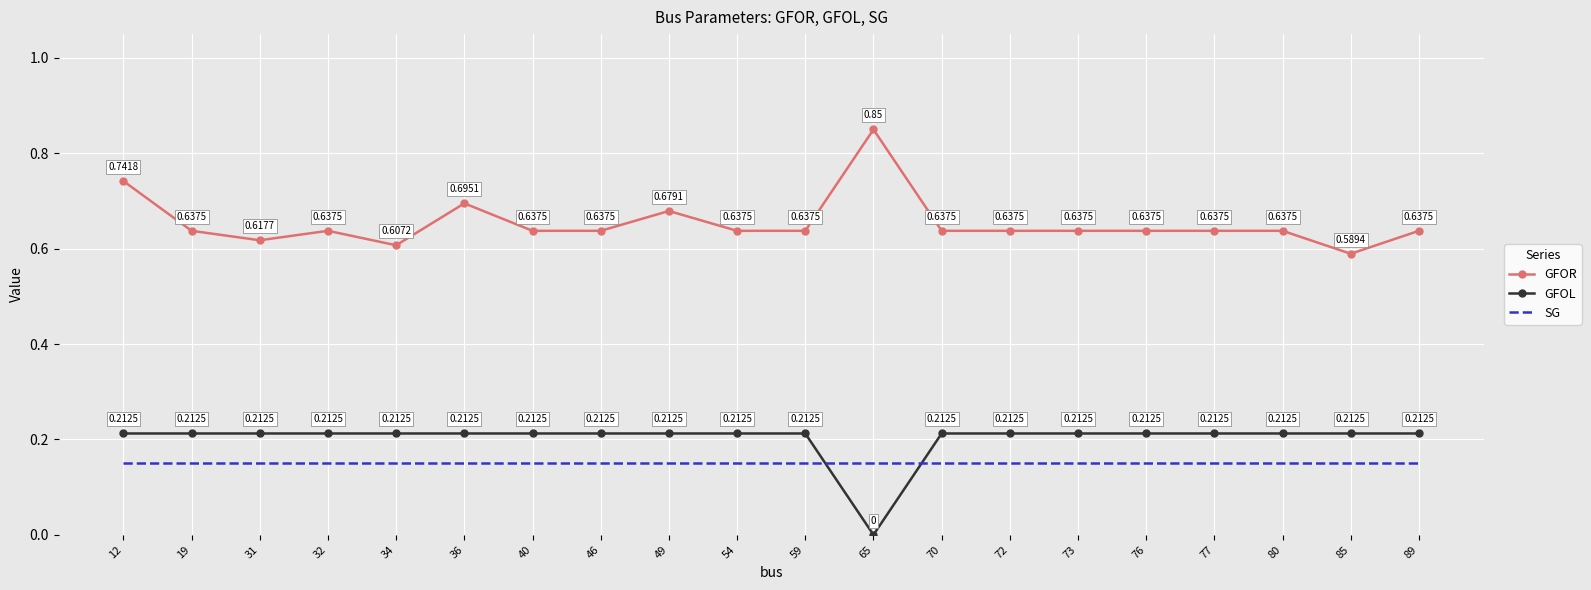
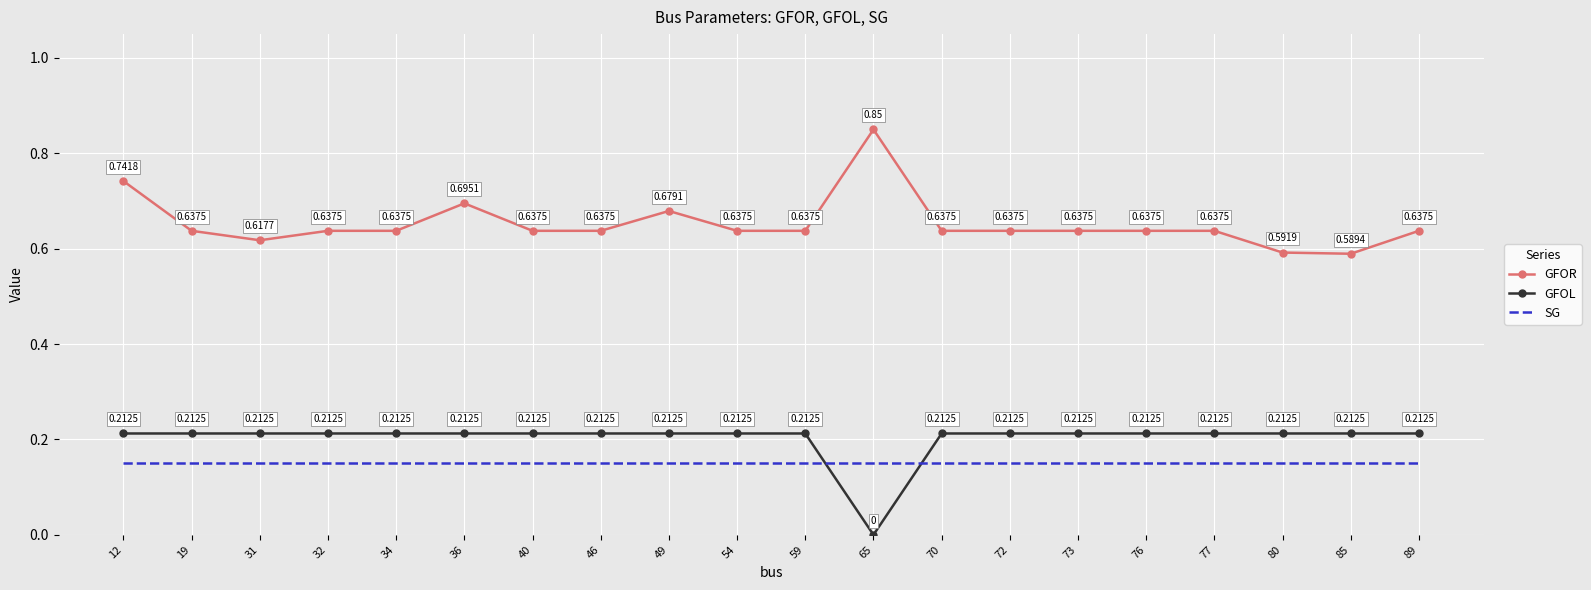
GFOR, 34: 0.6072 -> 0.6375
GFOR, 80: 0.6375 -> 0.5919
